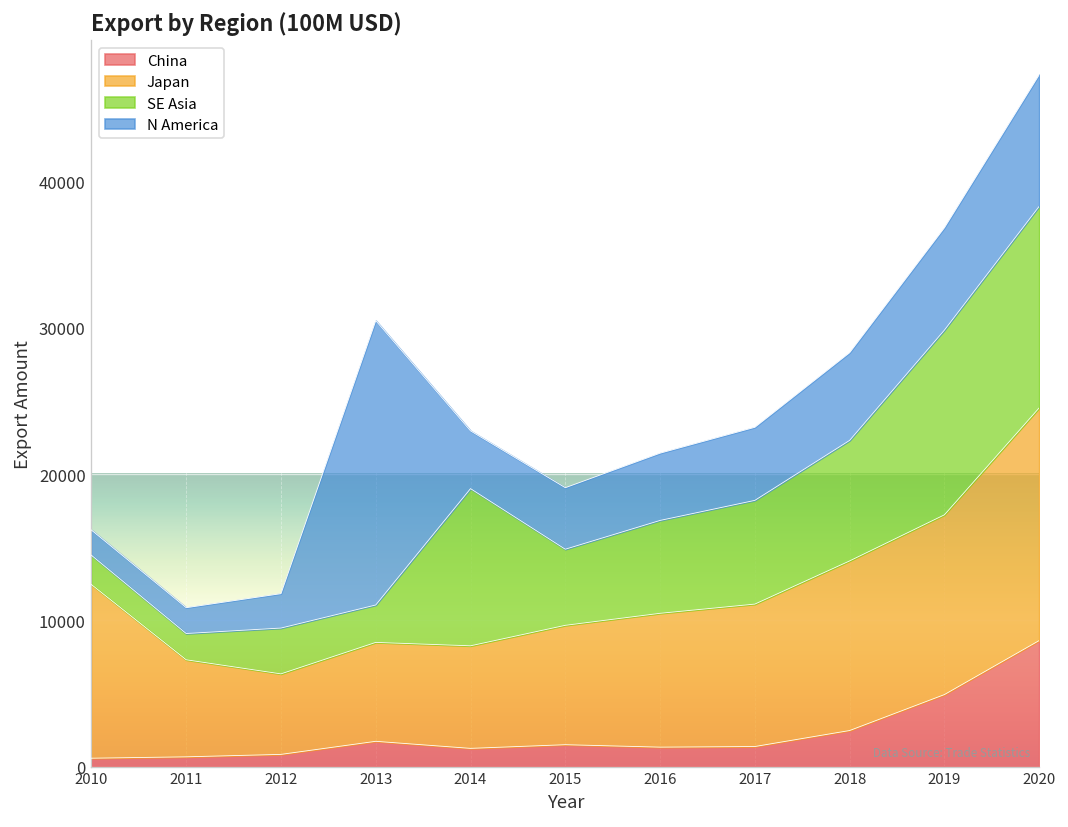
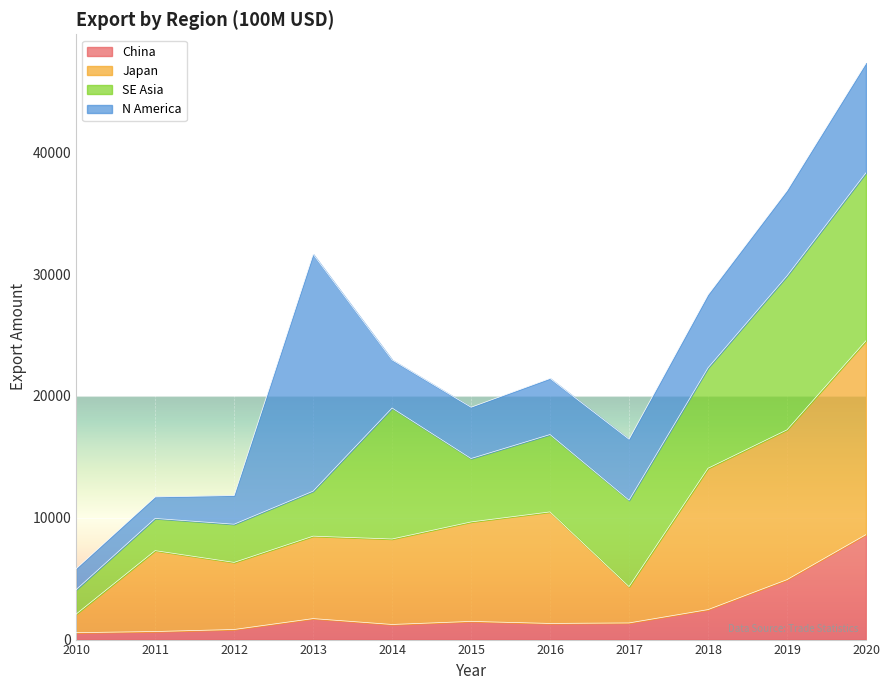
Japan, 2010: 11900 -> 1500
SE Asia, 2011: 1800 -> 2600
SE Asia, 2013: 2600 -> 3700
Japan, 2017: 9700 -> 3000
